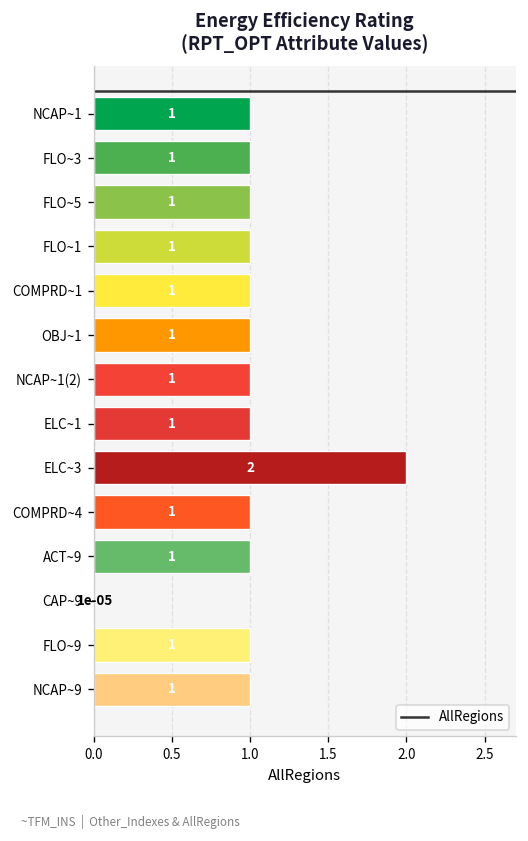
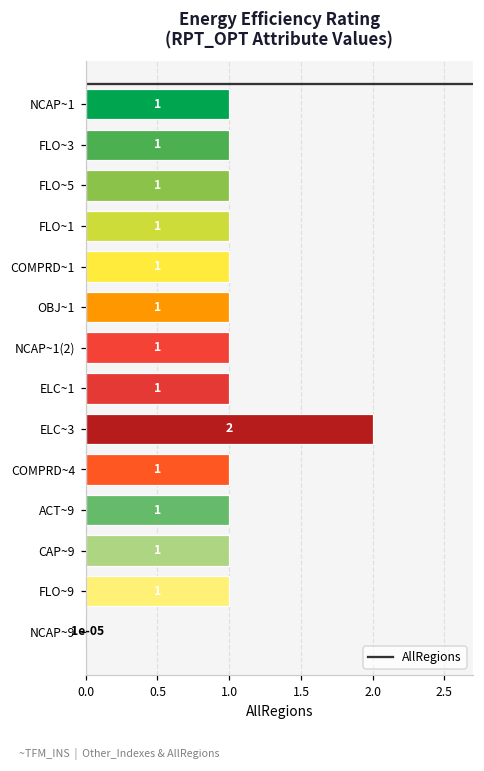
CAP~9: 1e-05 -> 1
NCAP~9: 1 -> 1e-05
